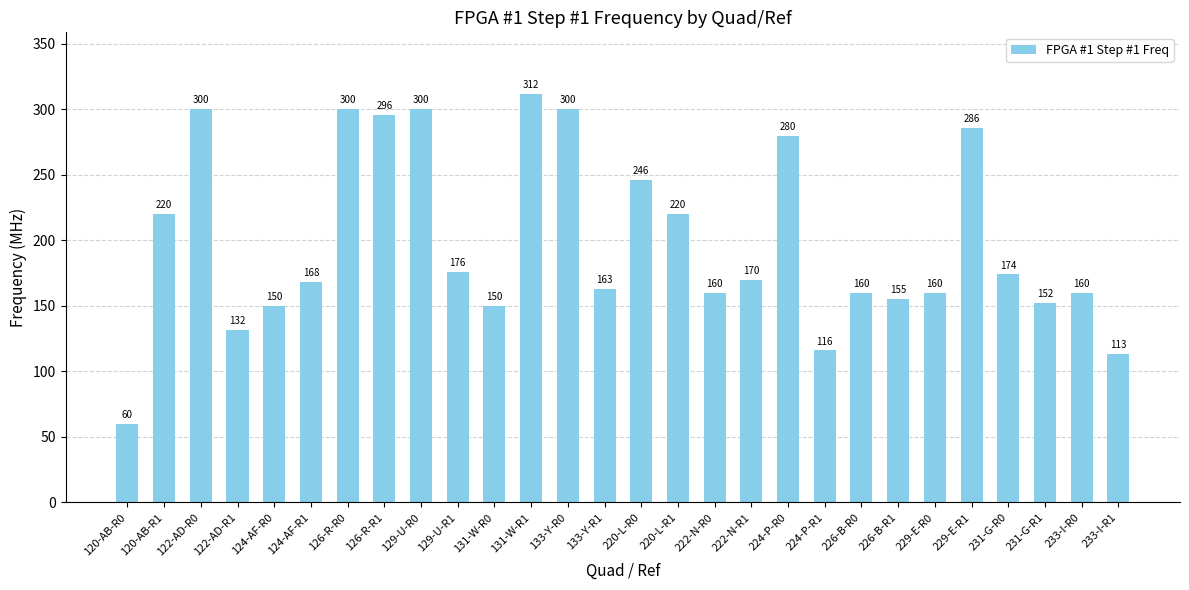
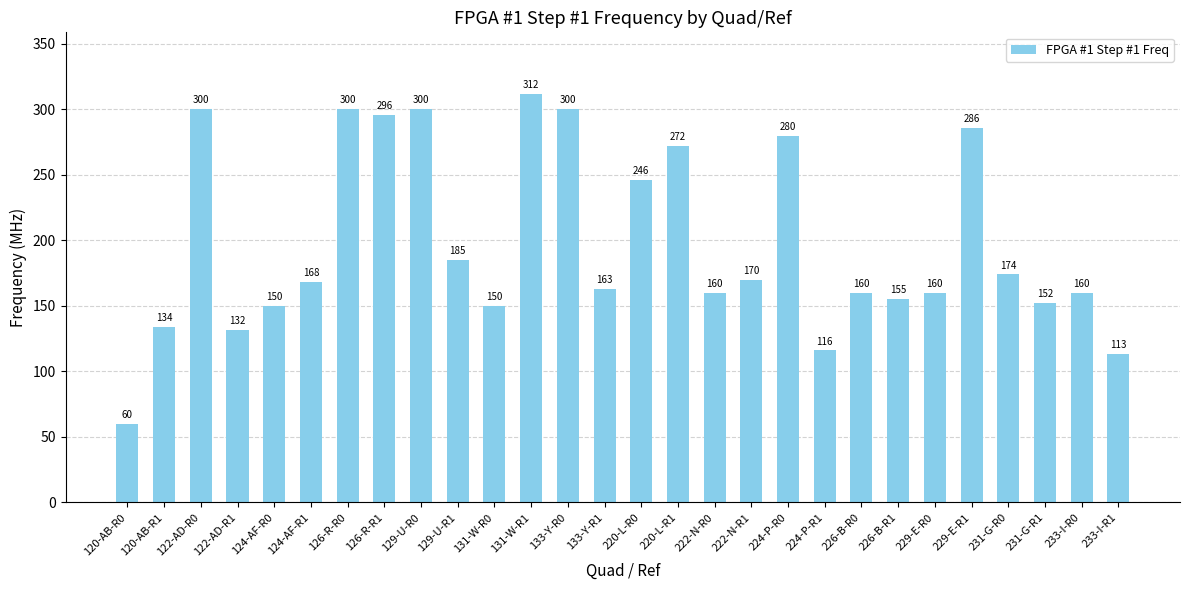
120-AB-R1: 220 -> 134
129-U-R1: 176 -> 185
220-L-R1: 220 -> 272
